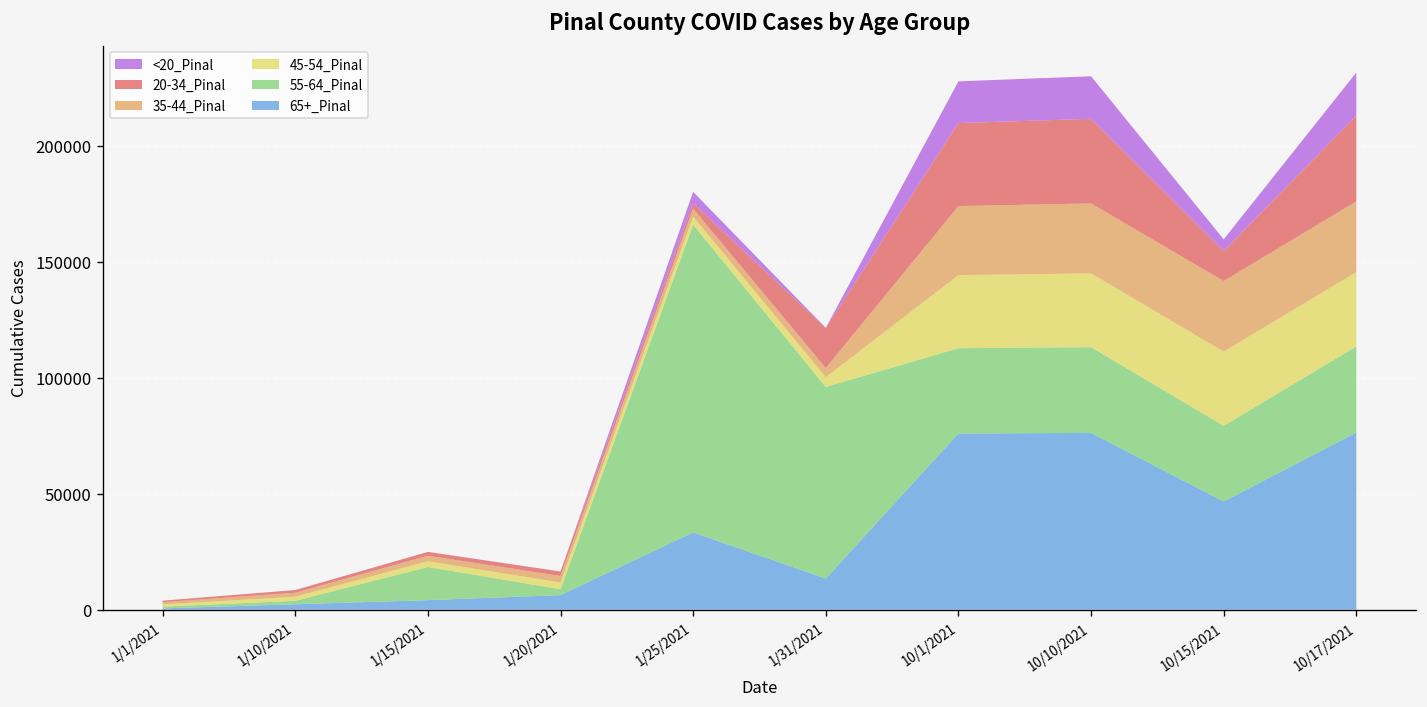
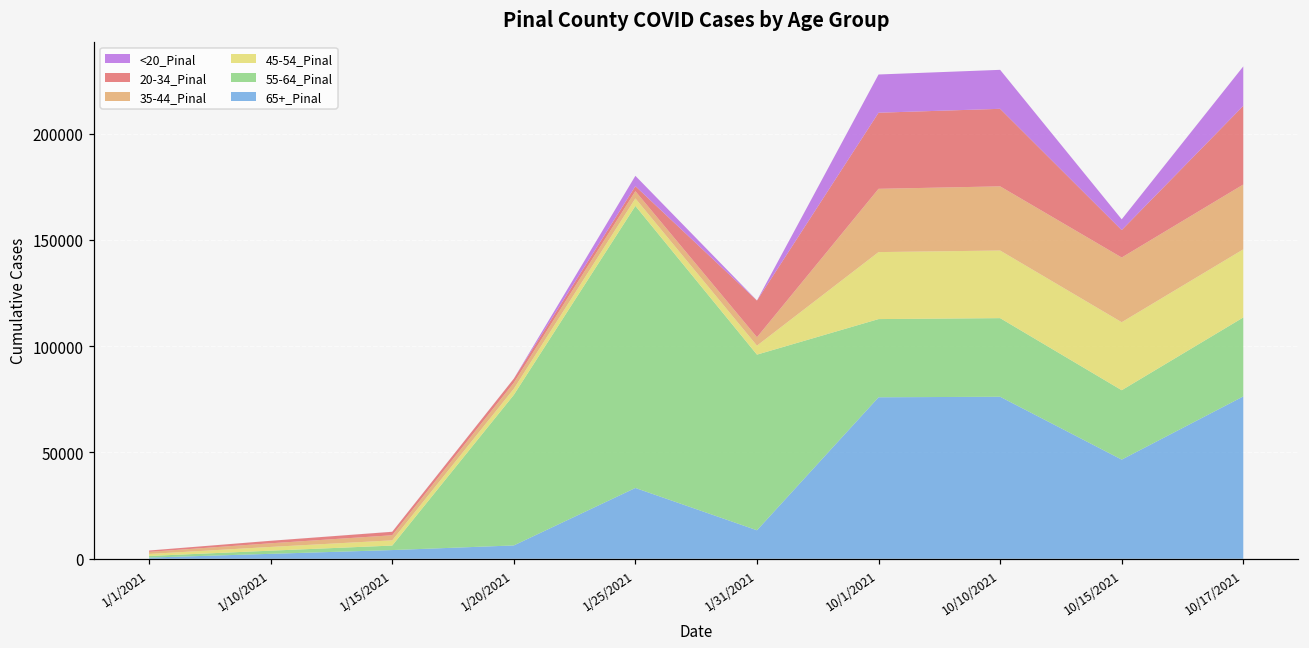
55-64_Pinal, 1/15/2021: 14000 -> 2000
55-64_Pinal, 1/20/2021: 3000 -> 71000
